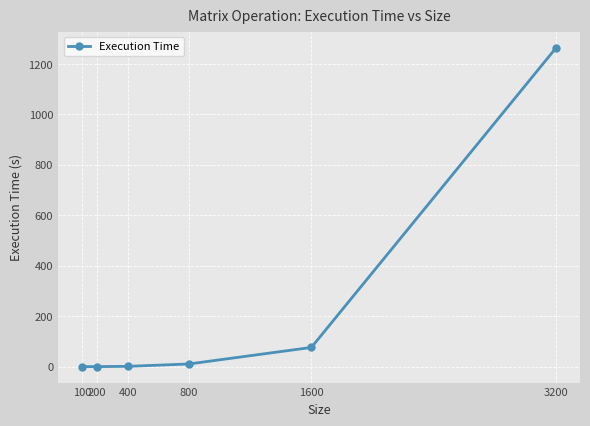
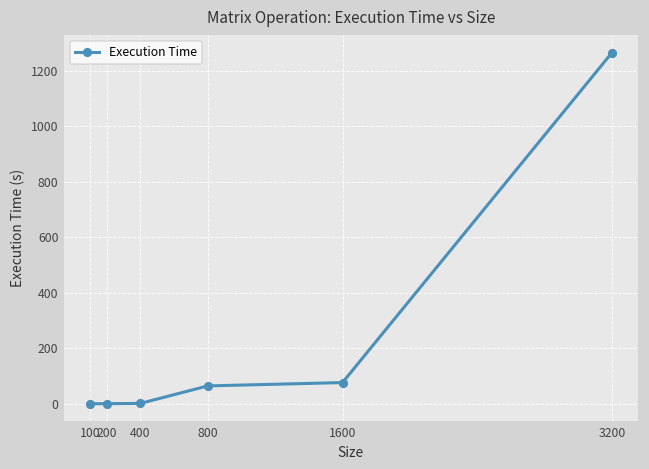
800: 10 -> 60
